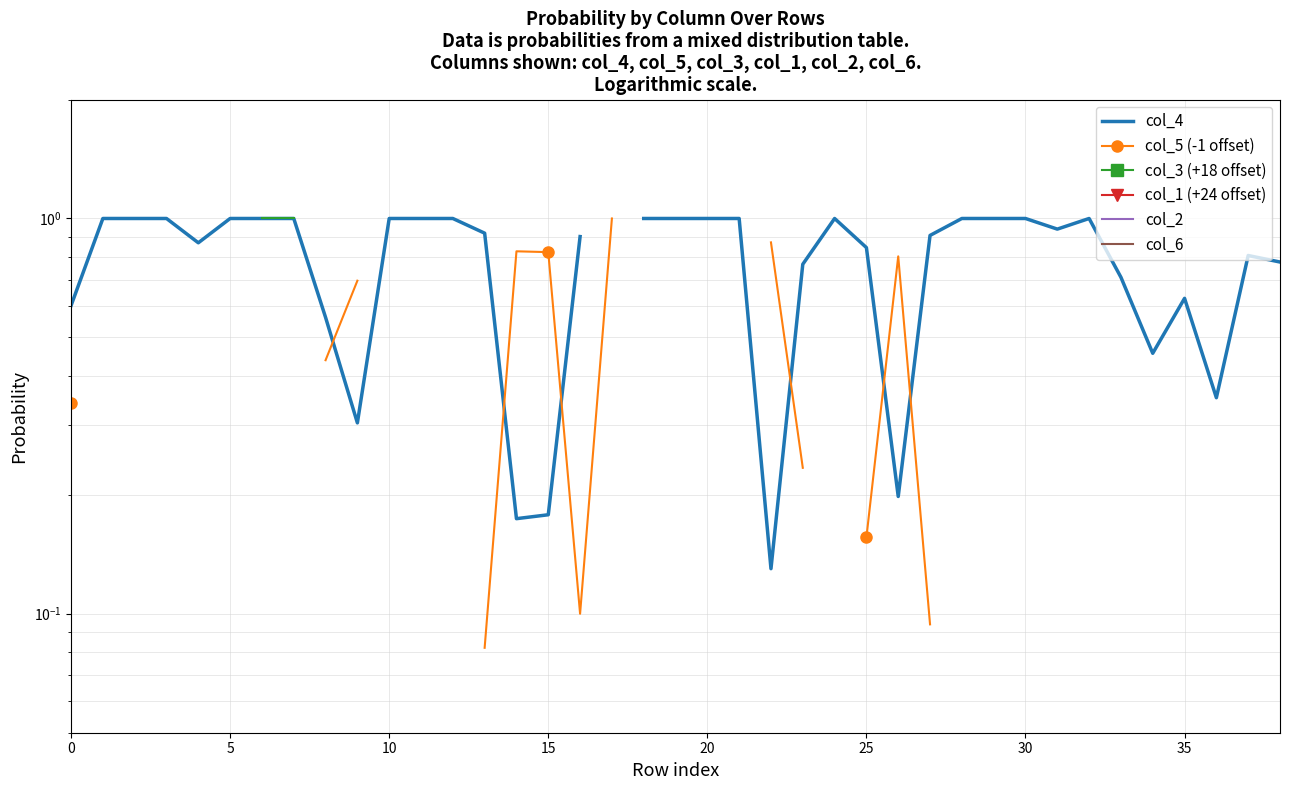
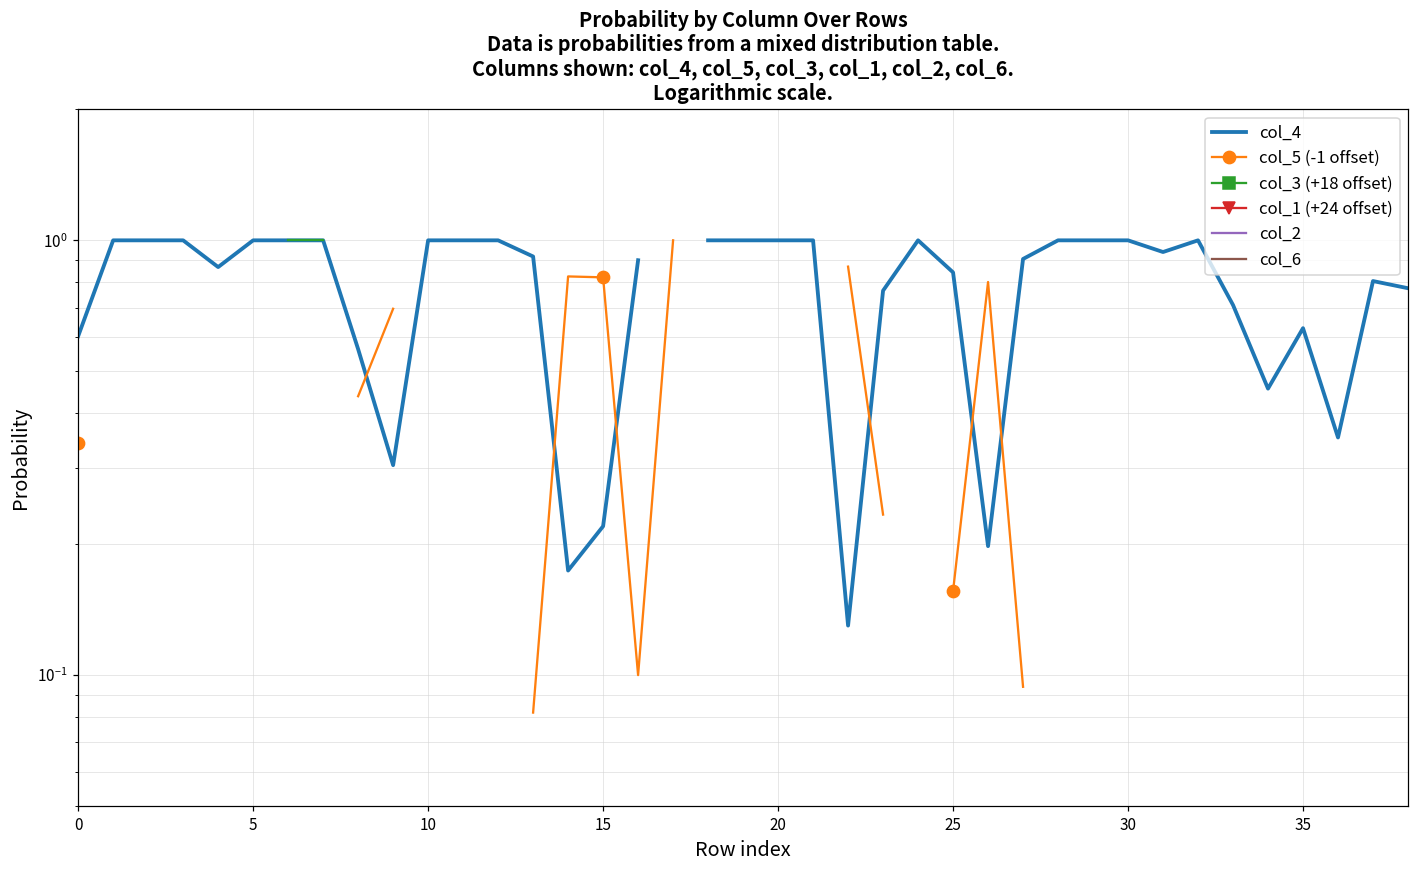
col_4, 15: 0.18 -> 0.22
